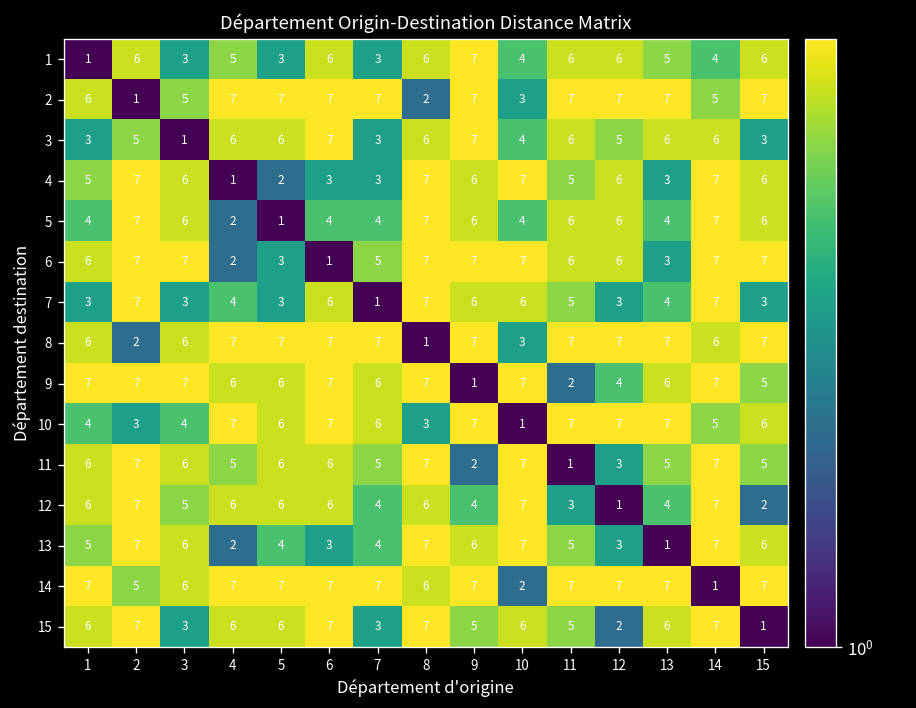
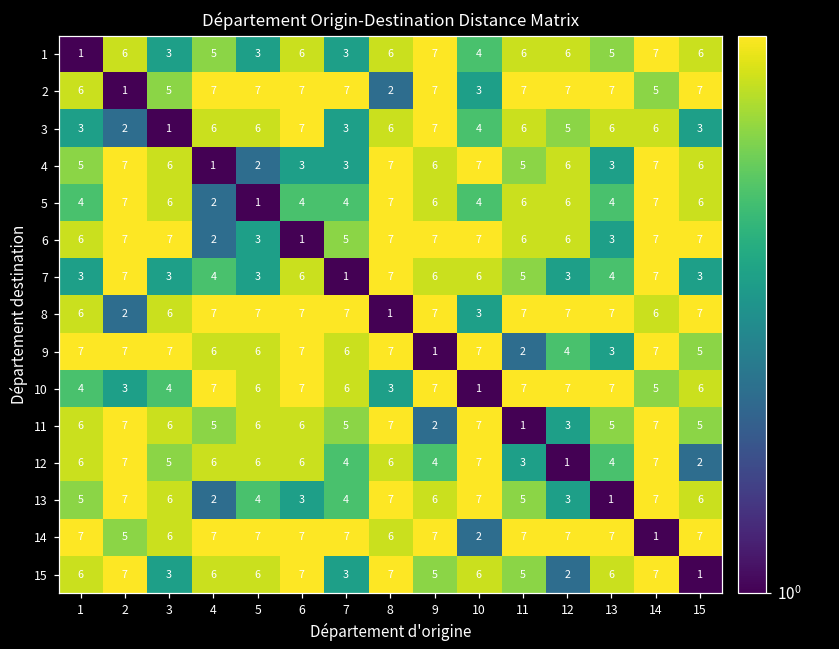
1, 14: 4 -> 7
3, 2: 5 -> 2
9, 13: 6 -> 3
